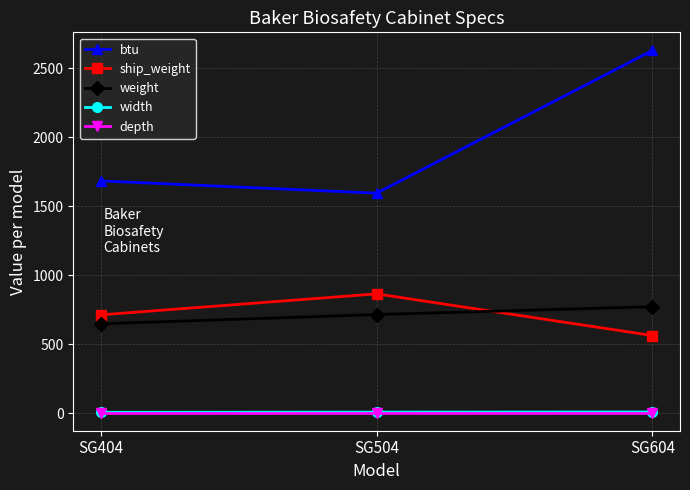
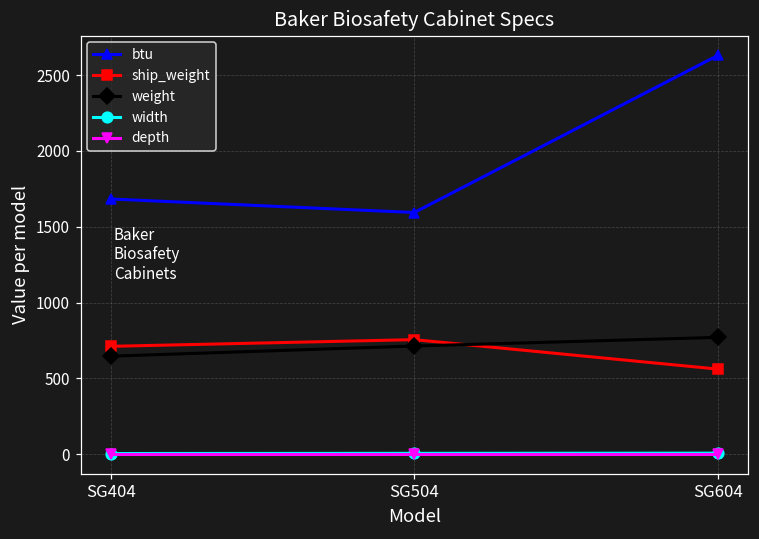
ship_weight, SG504: 860 -> 760
